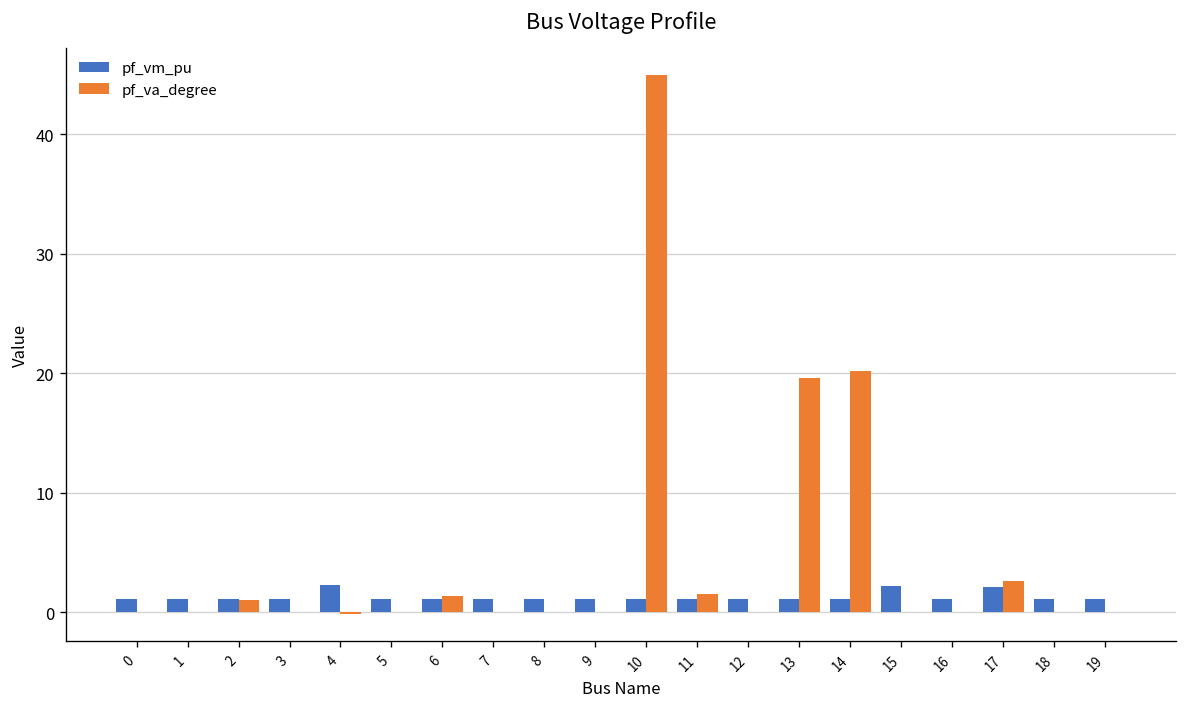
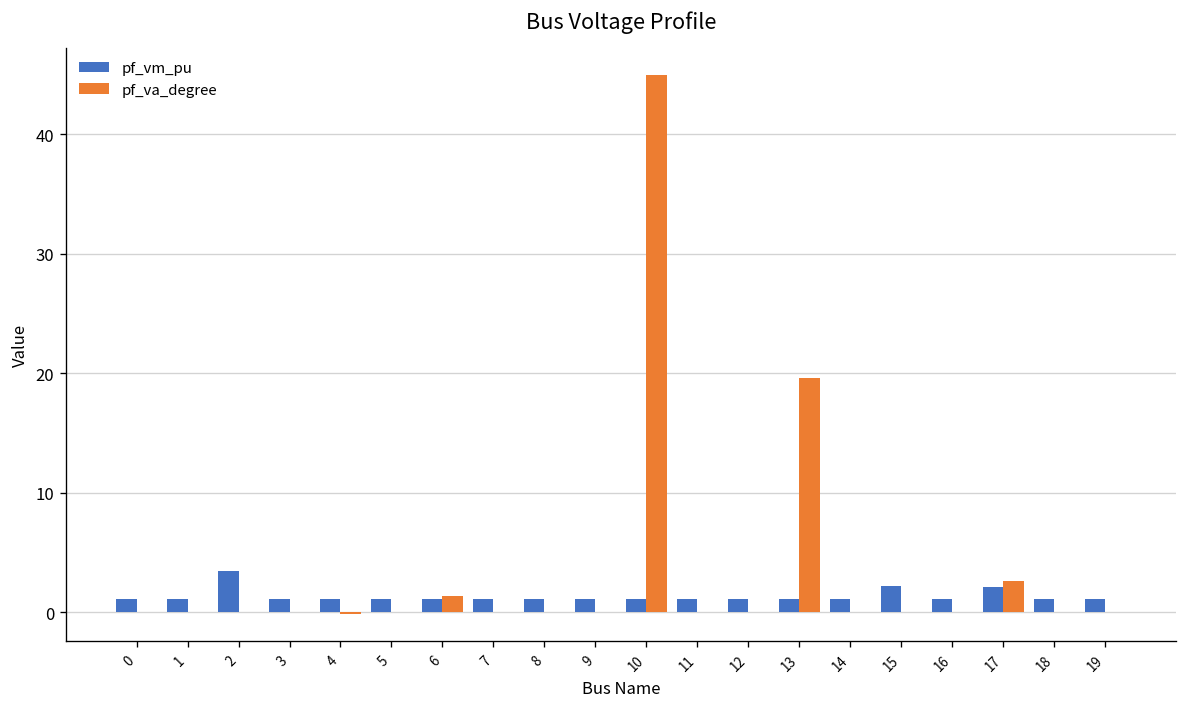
pf_vm_pu, 2: 1 -> 3
pf_va_degree, 2: 1 -> 0
pf_vm_pu, 4: 2 -> 1
pf_va_degree, 11: 2 -> 0
pf_va_degree, 14: 20 -> 0
